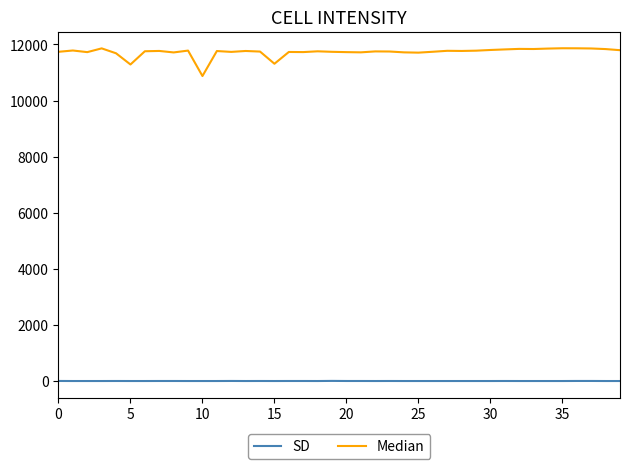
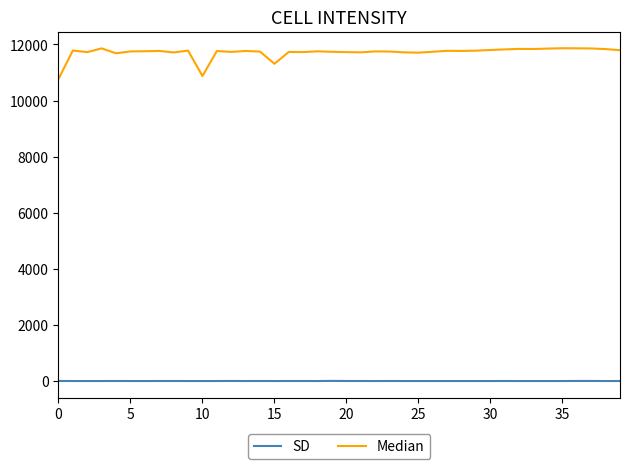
Median, 0: 11700 -> 10800
Median, 5: 11300 -> 11800
